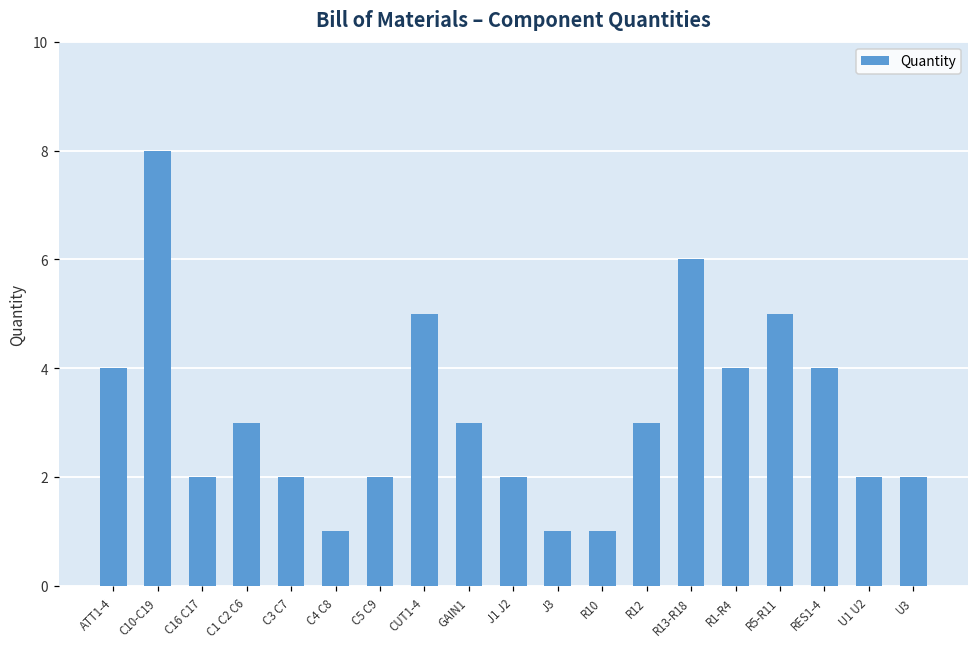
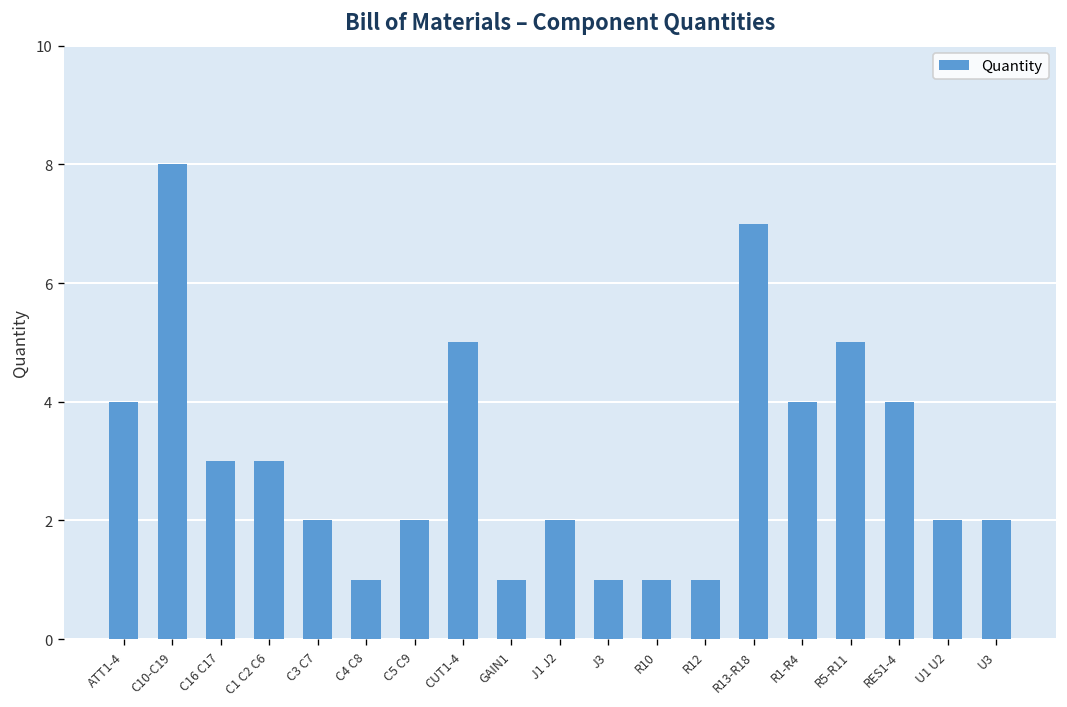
C16 C17: 2 -> 3
GAIN1: 3 -> 1
R12: 3 -> 1
R13-R18: 6 -> 7
